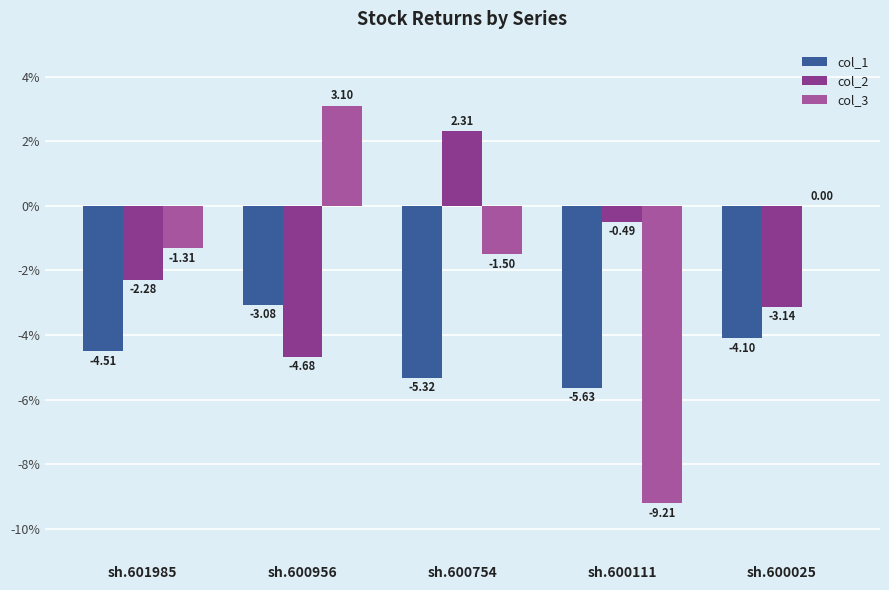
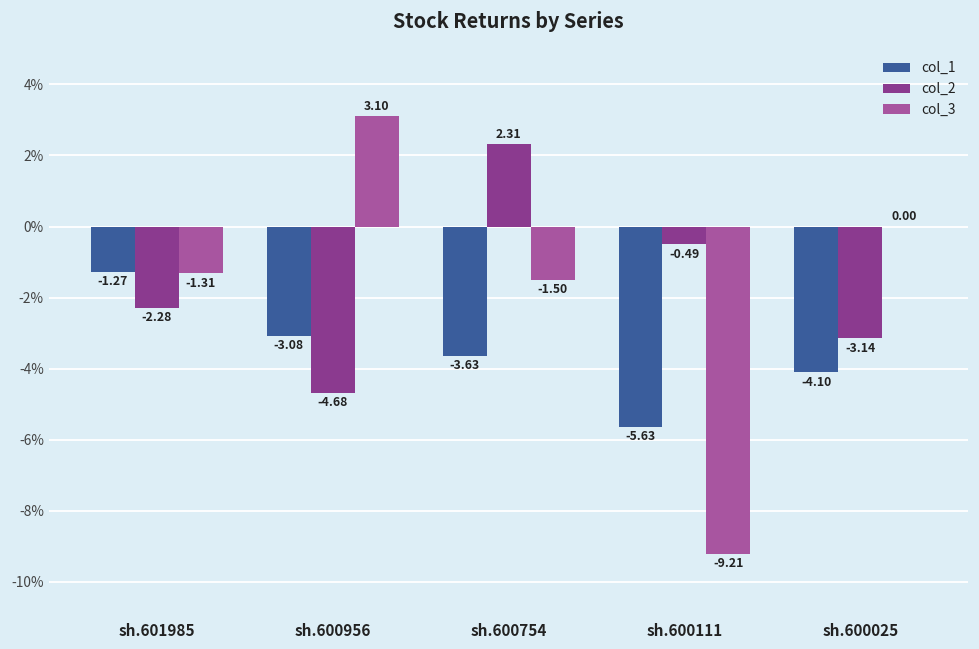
col_1, sh.601985: -4.51 -> -1.27
col_1, sh.600754: -5.32 -> -3.63
